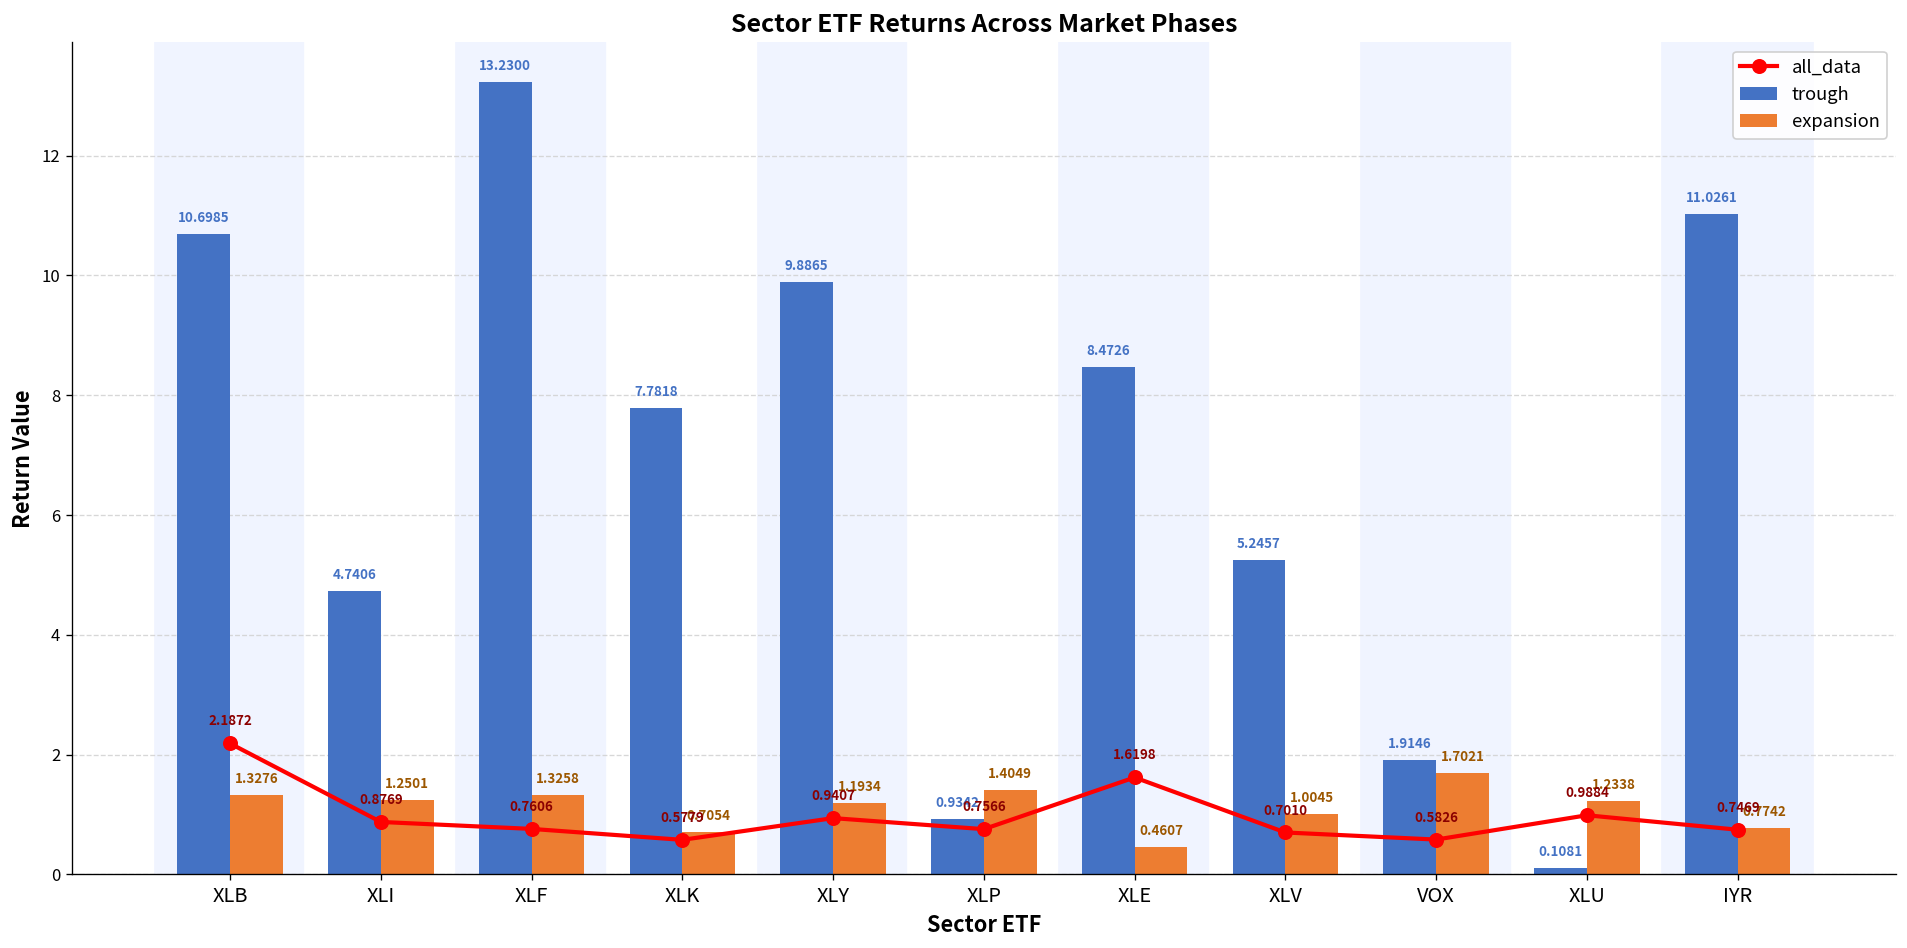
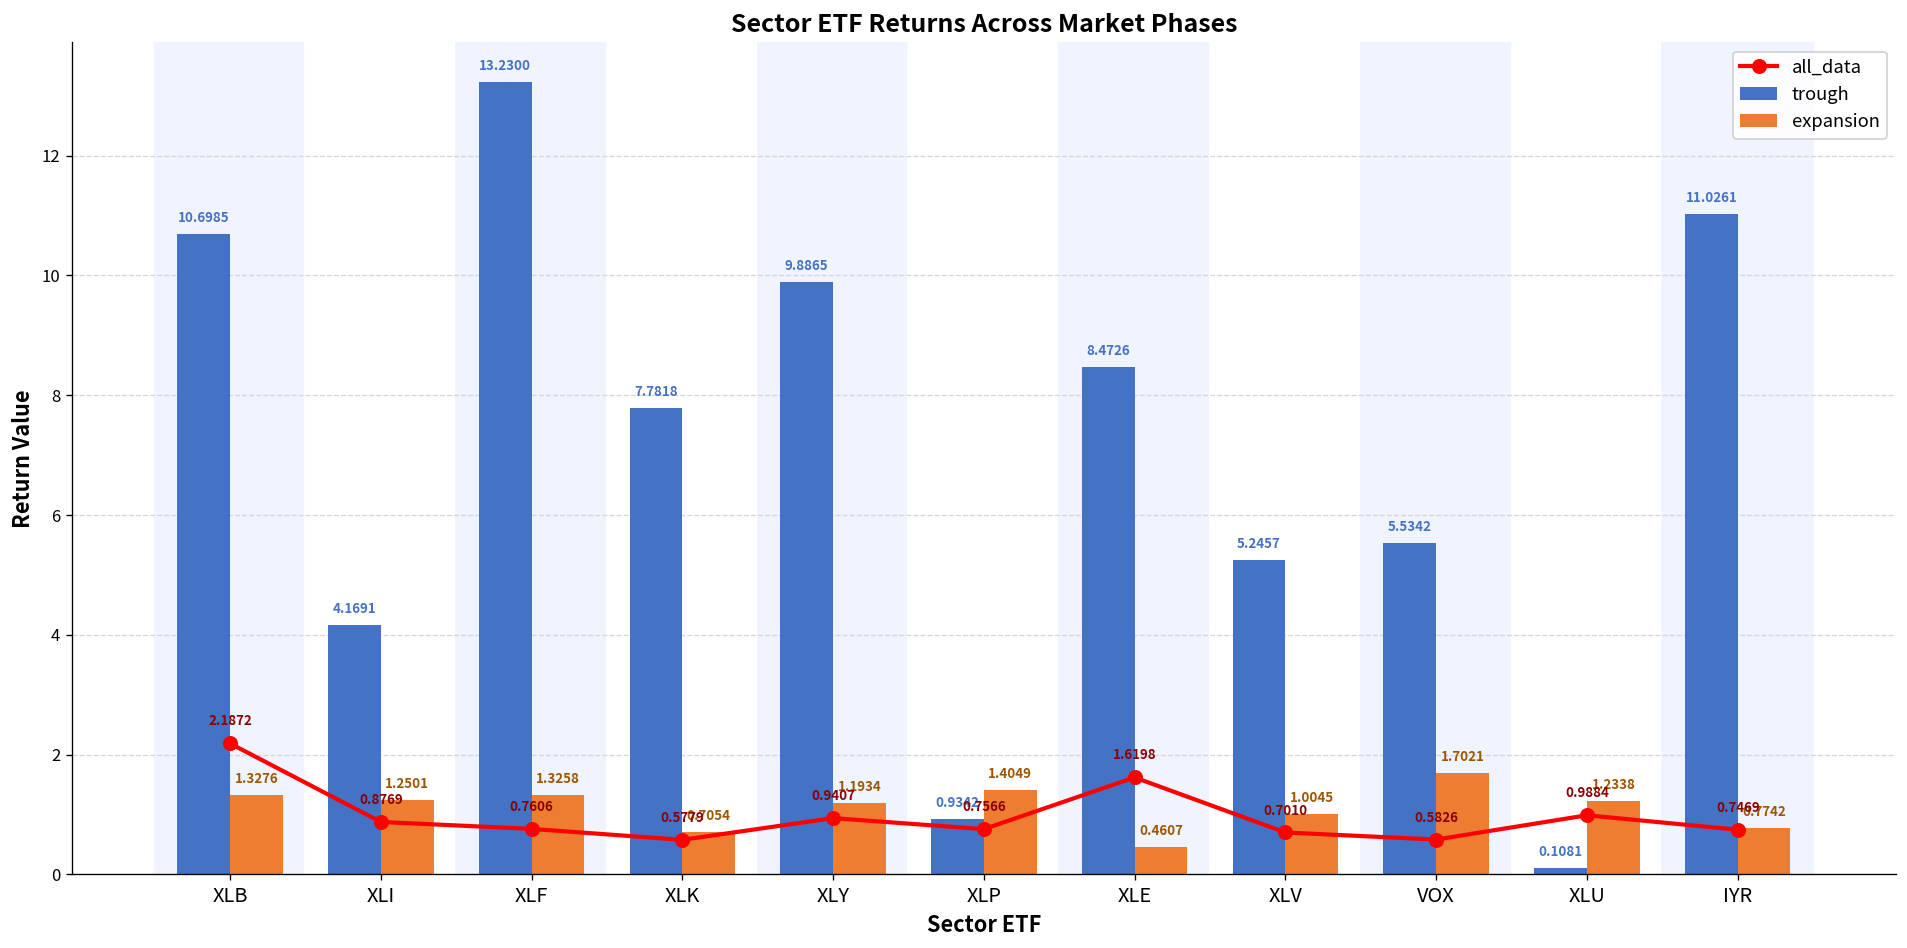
trough, XLI: 4.7406 -> 4.1691
trough, VOX: 1.9146 -> 5.5342
